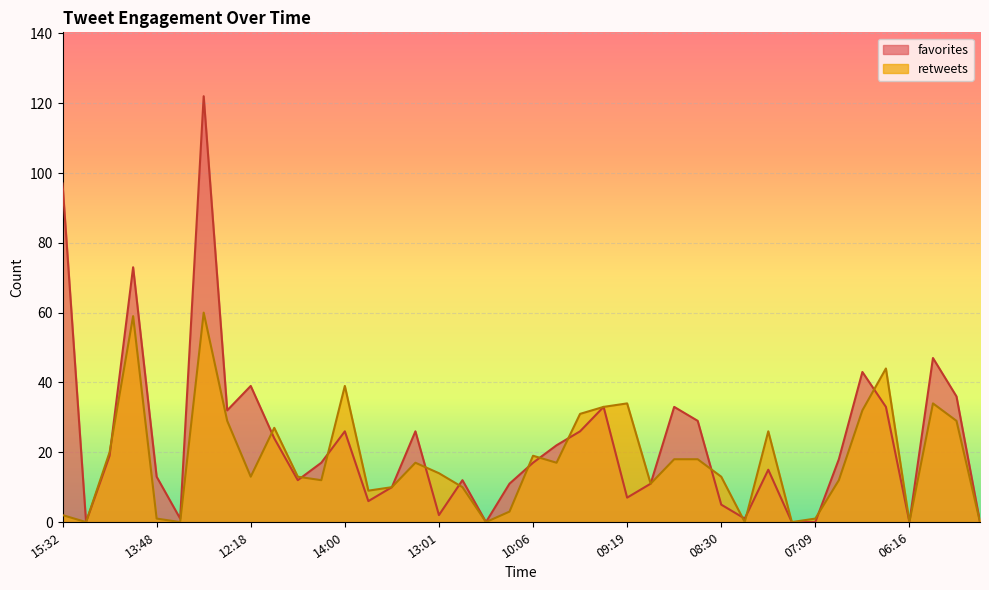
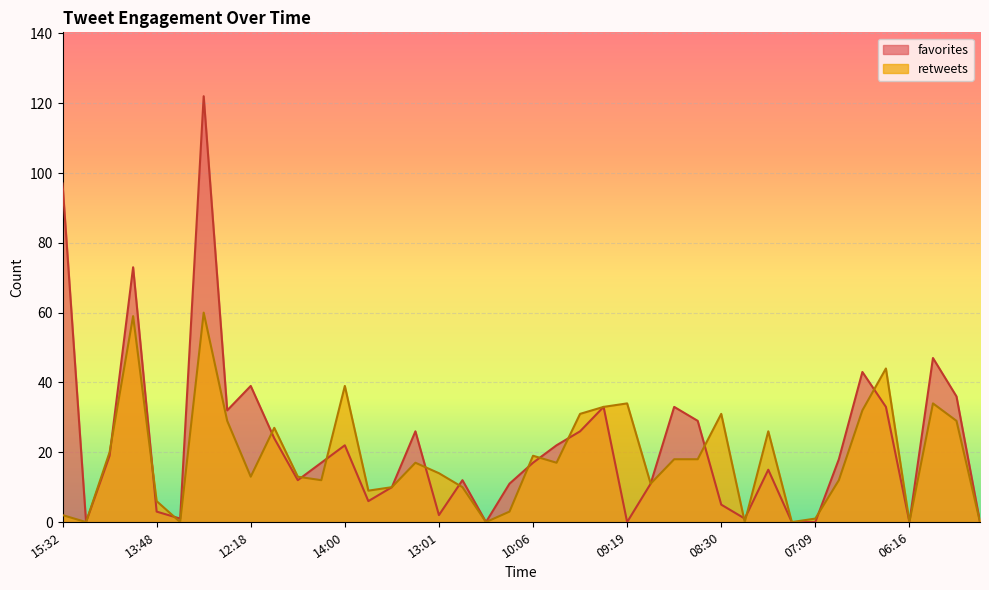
favorites, 13:48: 13 -> 3
retweets, 13:48: 1 -> 6
favorites, 14:00: 26 -> 22
favorites, 09:19: 7 -> 0
retweets, 08:30: 13 -> 31
